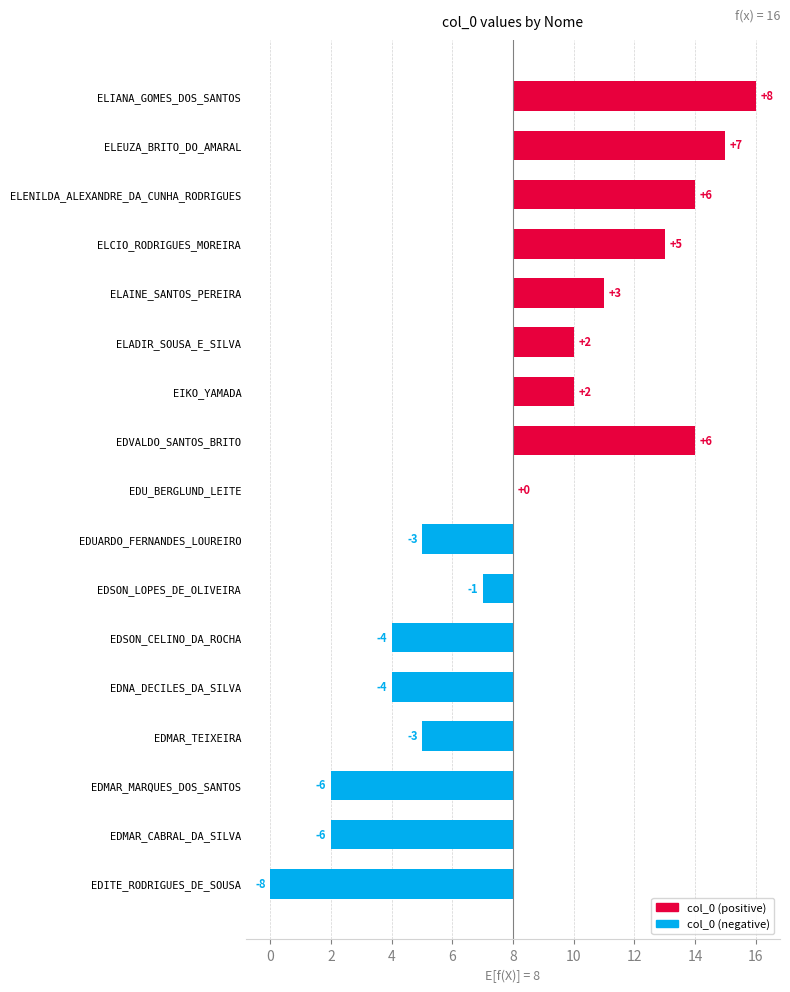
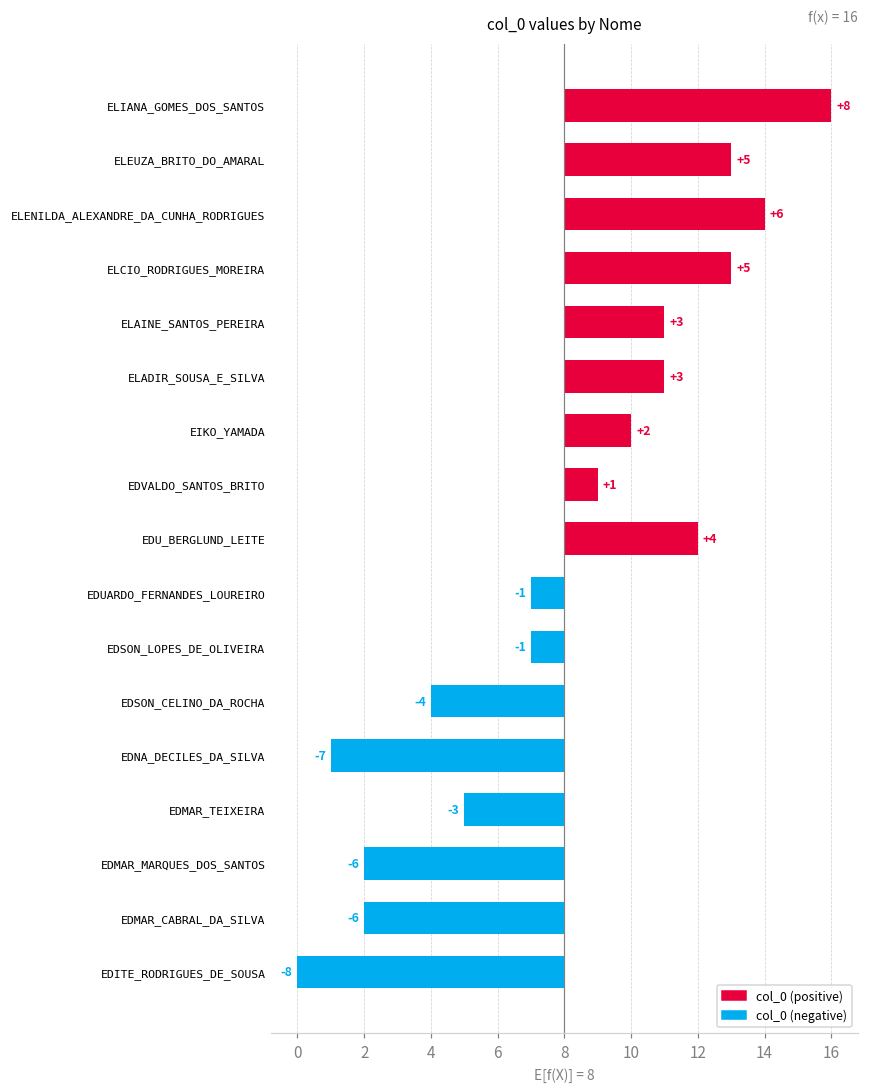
ELEUZA_BRITO_DO_AMARAL: +7 -> +5
ELADIR_SOUSA_E_SILVA: +2 -> +3
EDVALDO_SANTOS_BRITO: +6 -> +1
EDU_BERGLUND_LEITE: +0 -> +4
EDUARDO_FERNANDES_LOUREIRO: -3 -> -1
EDNA_DECILES_DA_SILVA: -4 -> -7
